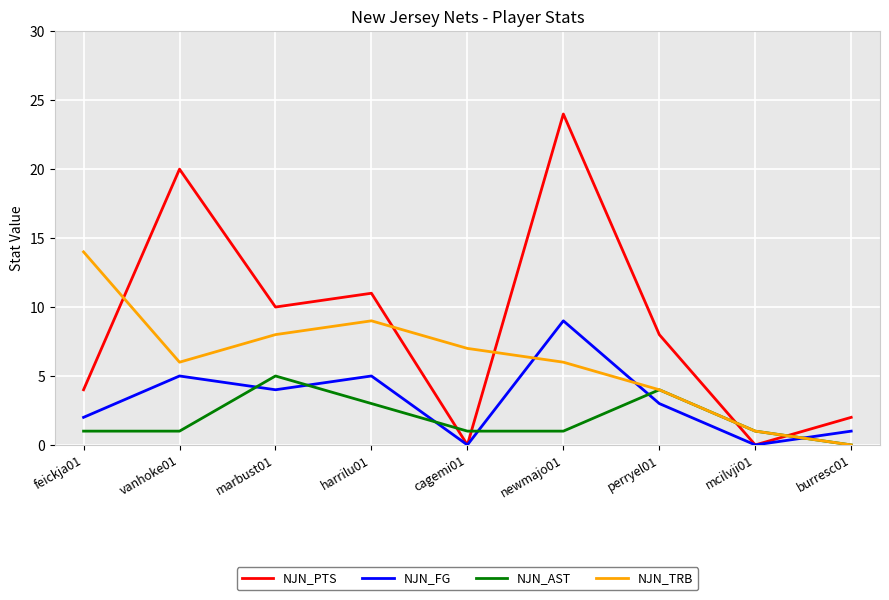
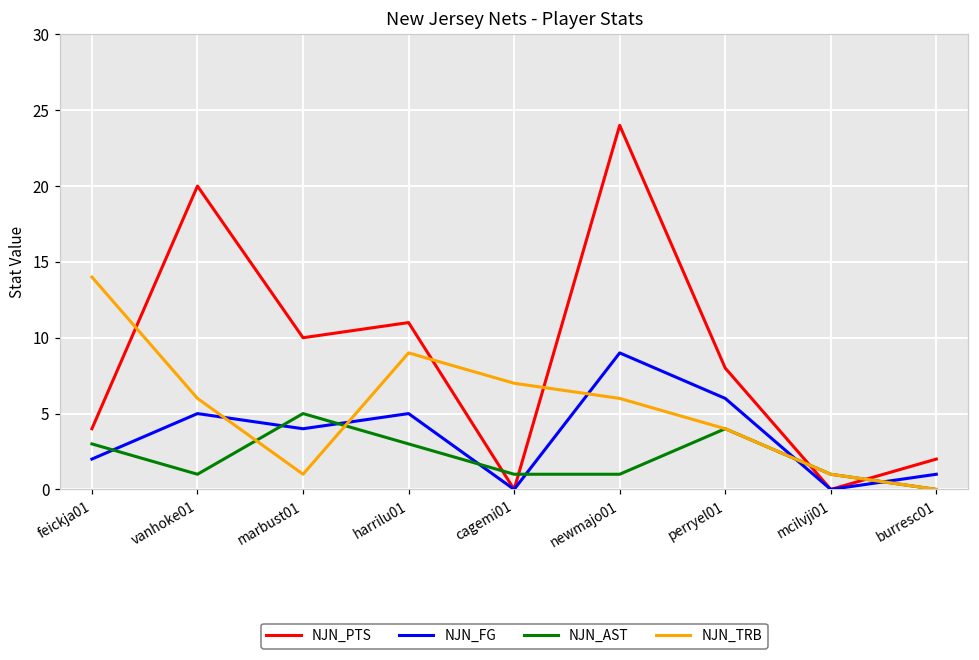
NJN_AST, feickja01: 1 -> 3
NJN_TRB, marbust01: 8 -> 1
NJN_FG, perryel01: 3 -> 6
